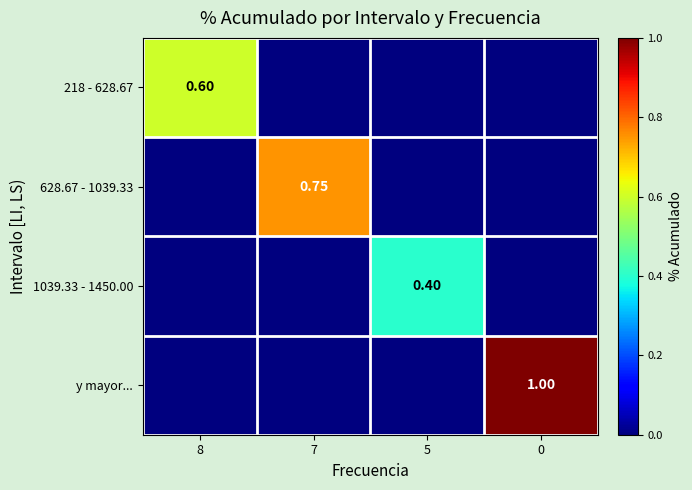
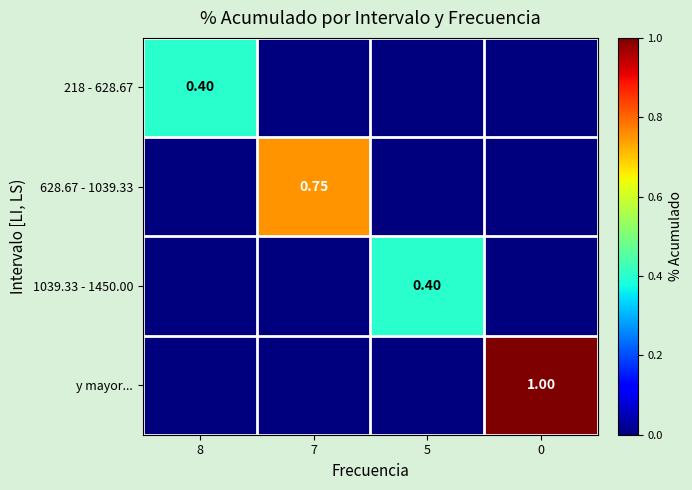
218 - 628.67, 8: 0.60 -> 0.40
